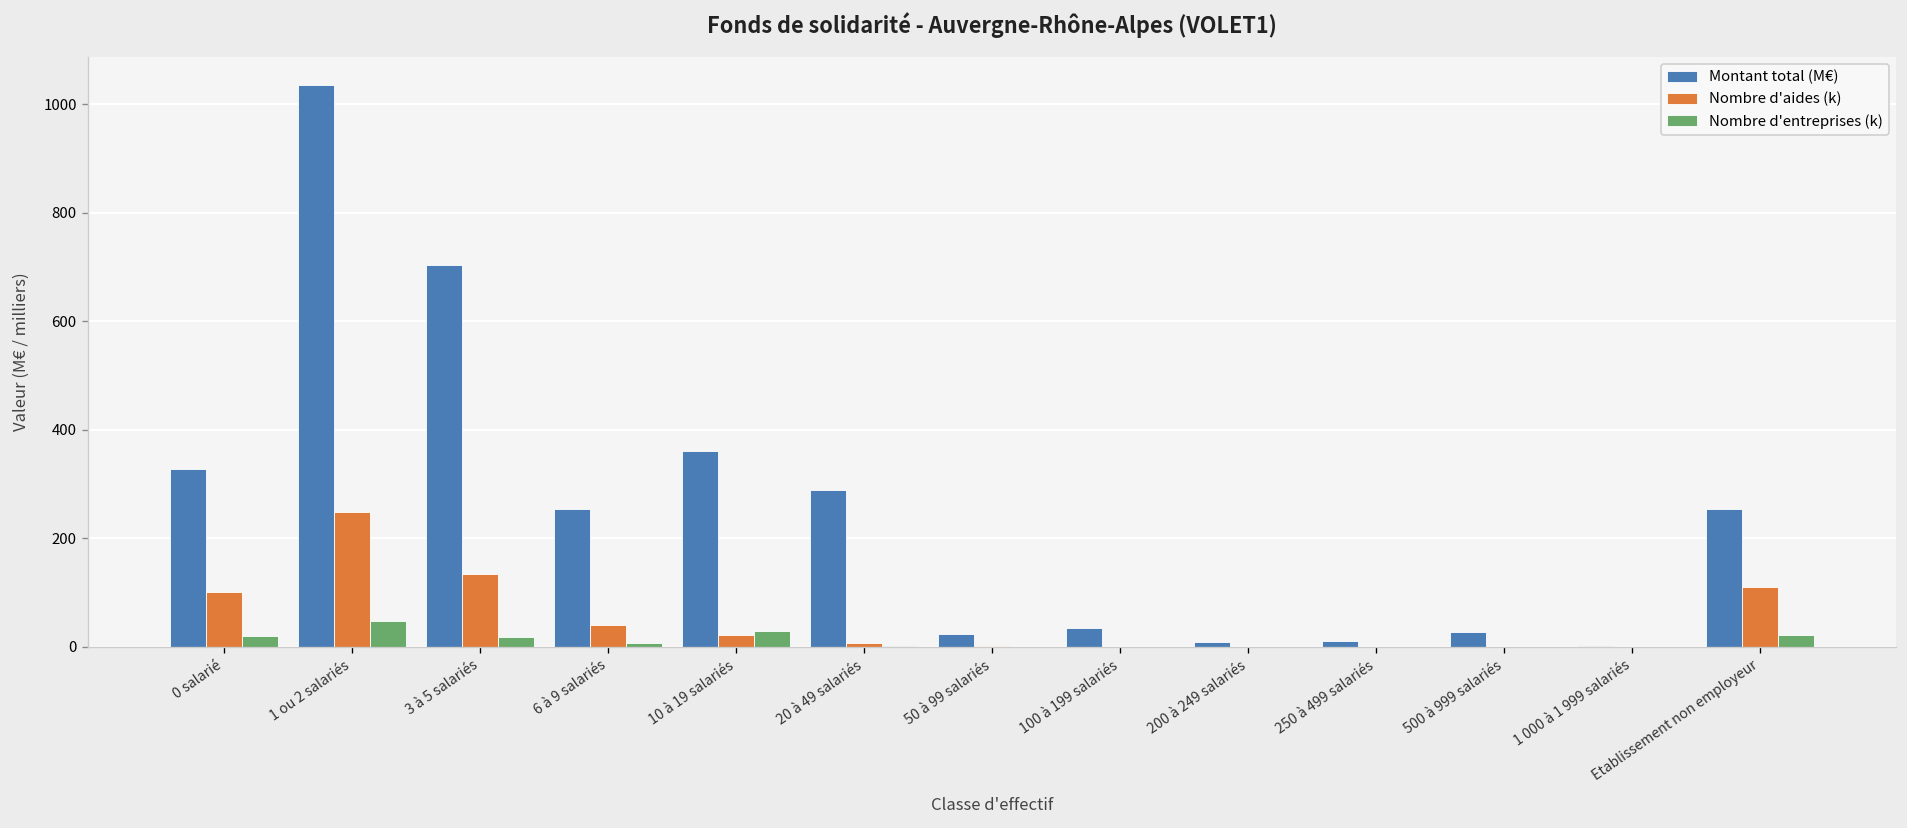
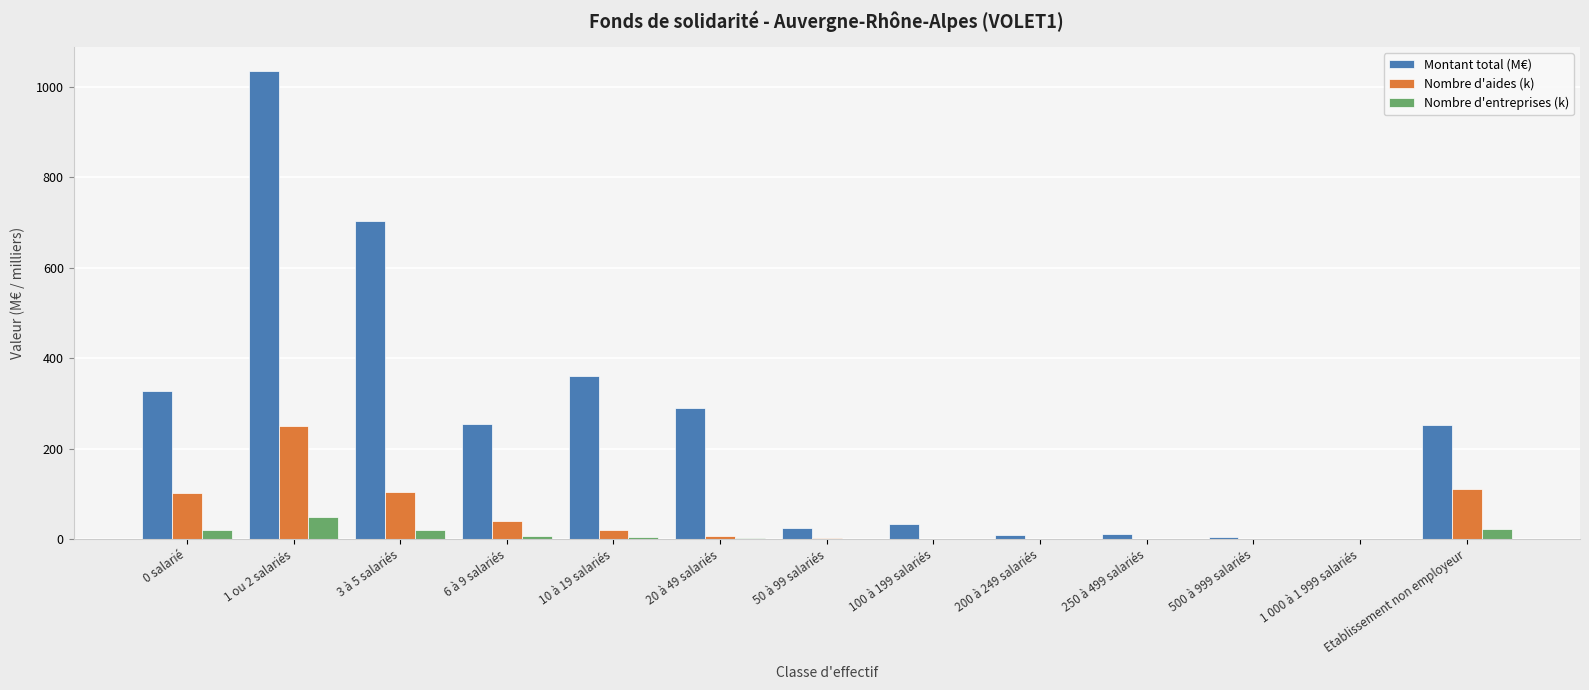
Nombre d'aides (k), 3 à 5 salariés: 130 -> 100
Nombre d'entreprises (k), 10 à 19 salariés: 30 -> 0
Montant total (M€), 500 à 999 salariés: 30 -> 0
